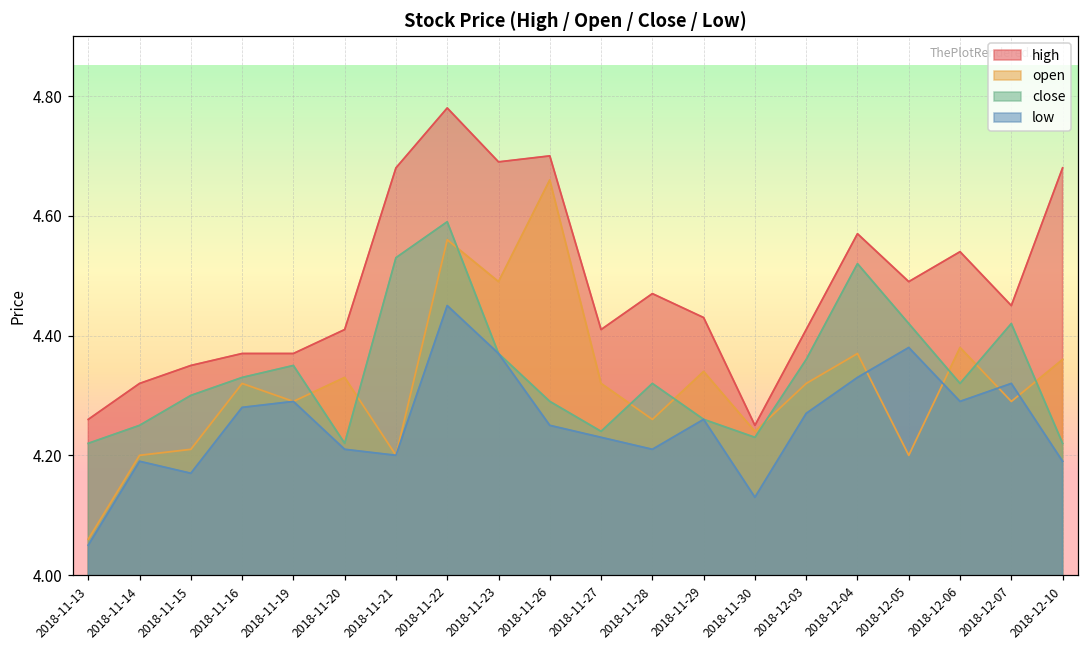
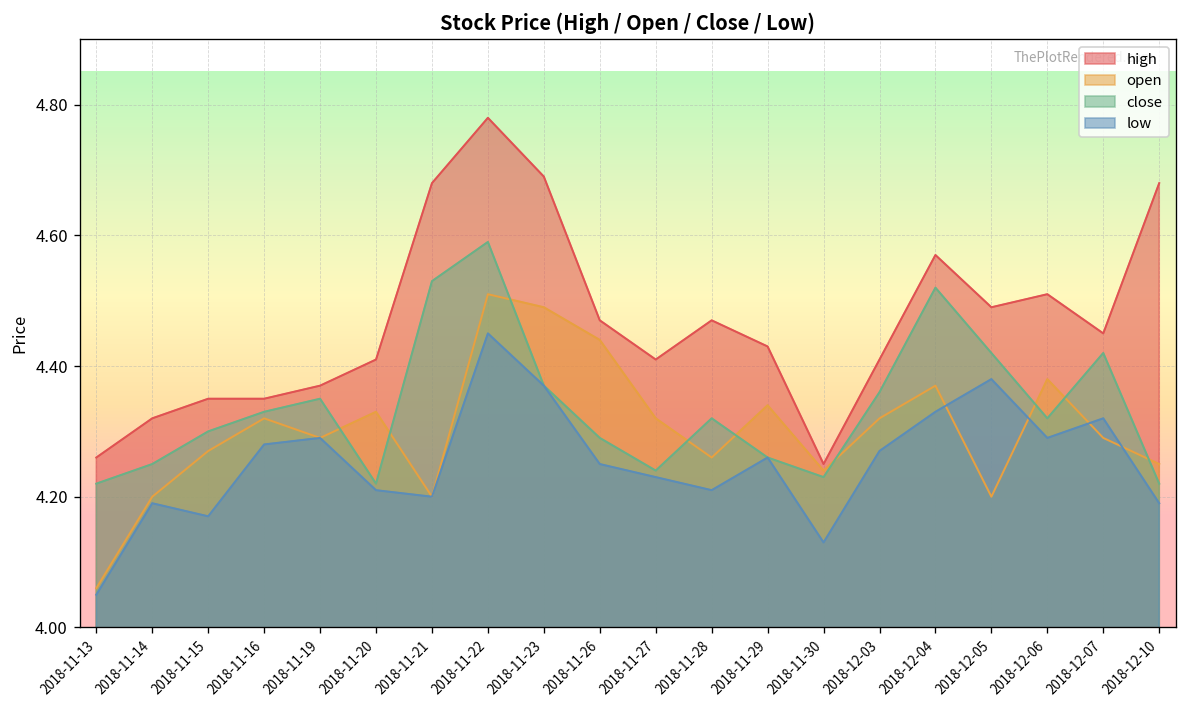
open, 2018-11-15: 4.21 -> 4.27
high, 2018-11-16: 4.37 -> 4.35
open, 2018-11-22: 4.56 -> 4.51
high, 2018-11-26: 4.70 -> 4.47
open, 2018-11-26: 4.66 -> 4.44
high, 2018-12-06: 4.54 -> 4.51
open, 2018-12-10: 4.36 -> 4.25
